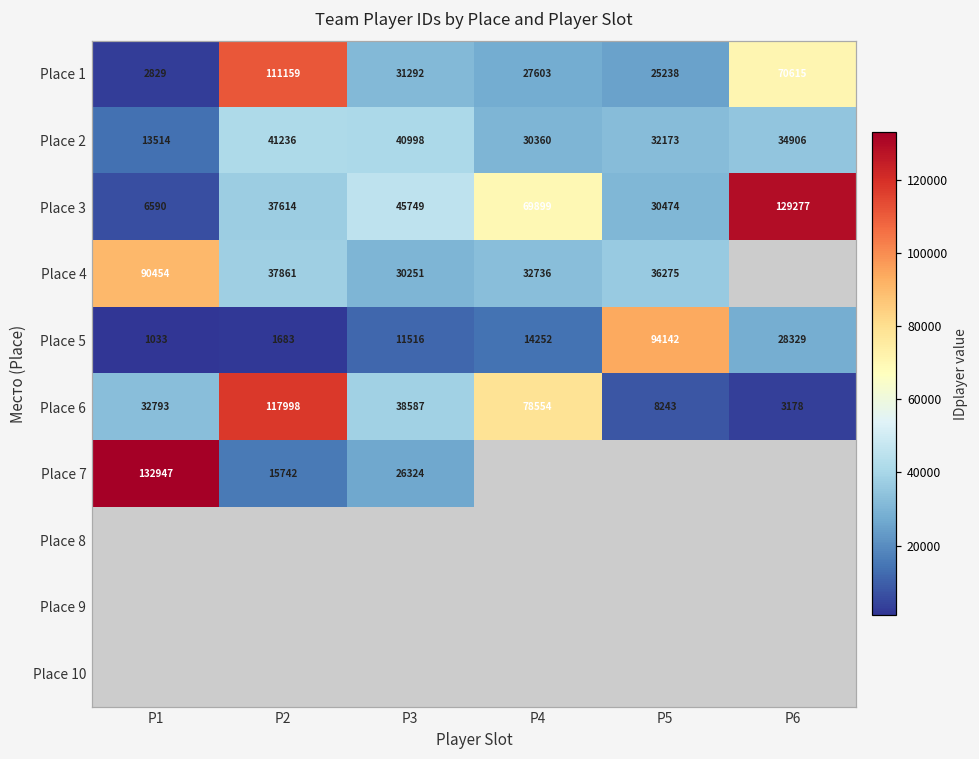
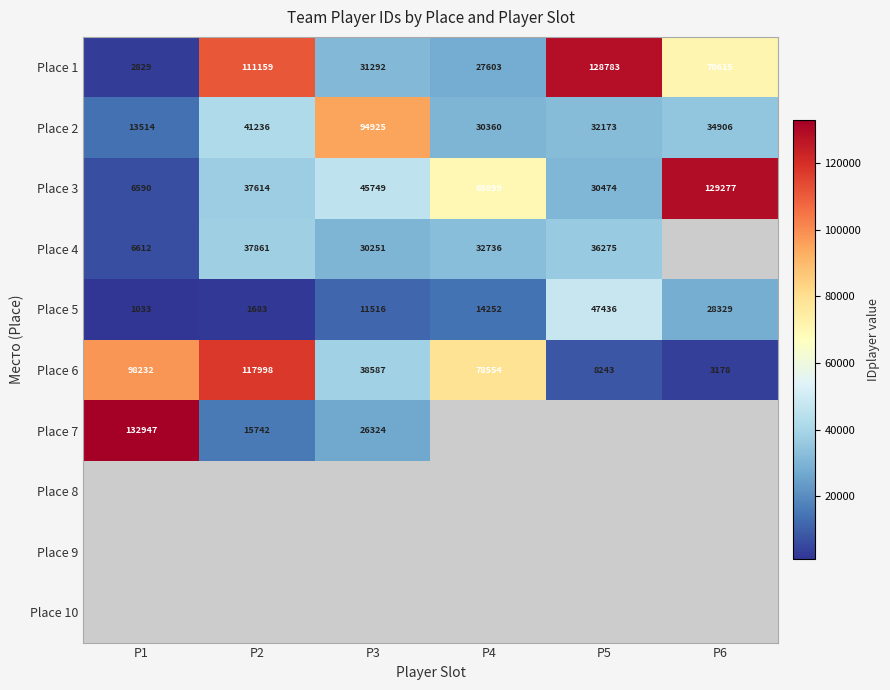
Place 1, P5: 25238 -> 128783
Place 2, P3: 40998 -> 94925
Place 4, P1: 90454 -> 6612
Place 5, P5: 94142 -> 47436
Place 6, P1: 32793 -> 98232
